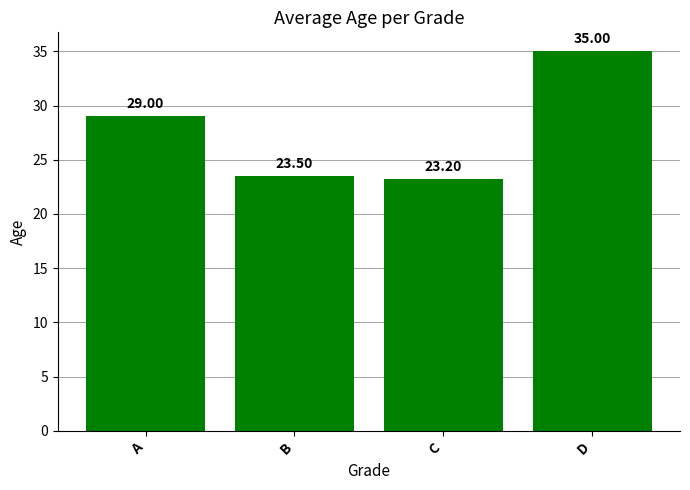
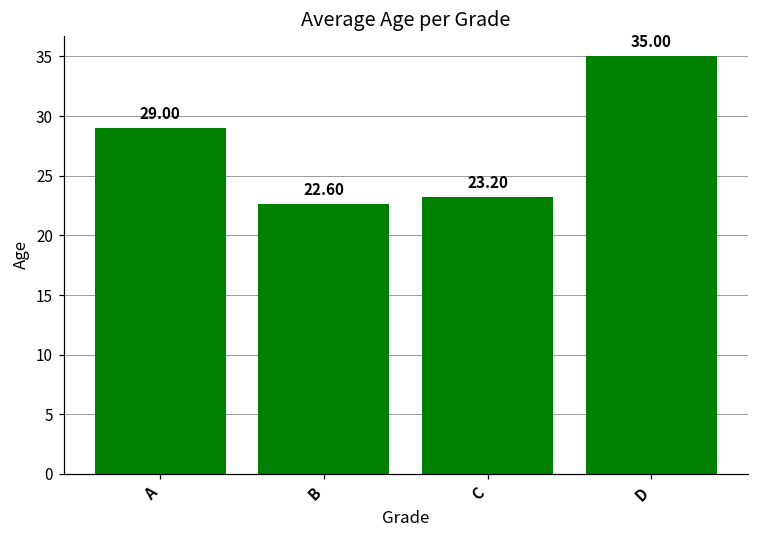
B: 23.50 -> 22.60
